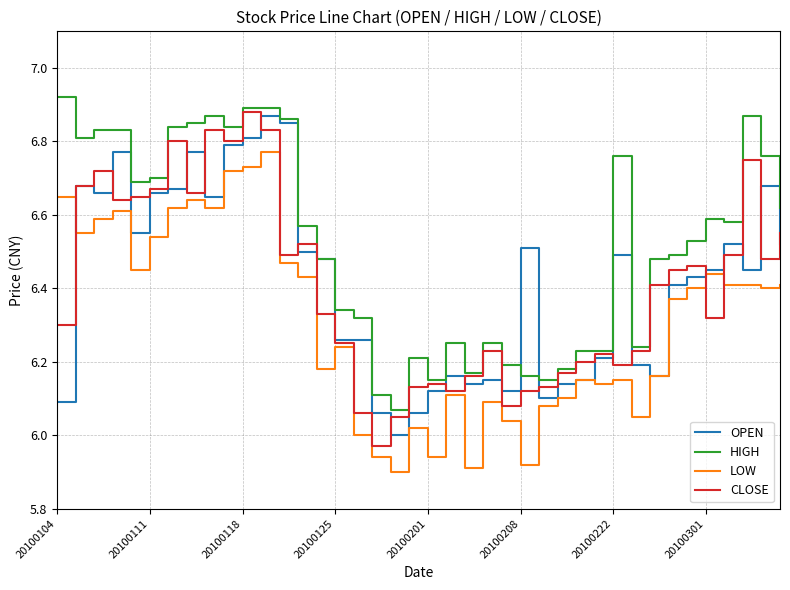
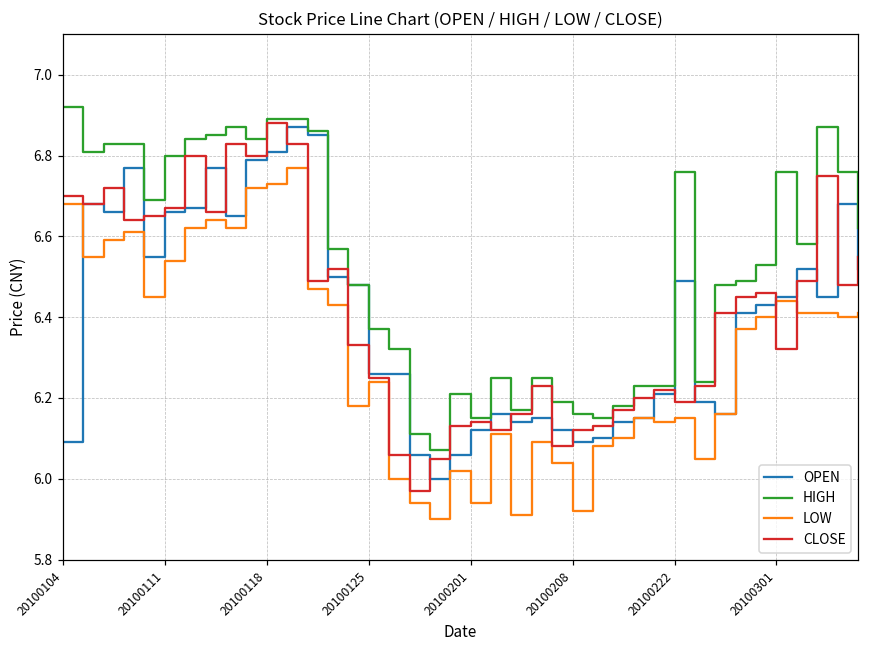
LOW, 20100104: 6.65 -> 6.68
CLOSE, 20100104: 6.3 -> 6.7
HIGH, 20100111: 6.7 -> 6.8
HIGH, 20100125: 6.34 -> 6.37
OPEN, 20100208: 6.51 -> 6.09
HIGH, 20100301: 6.59 -> 6.76
